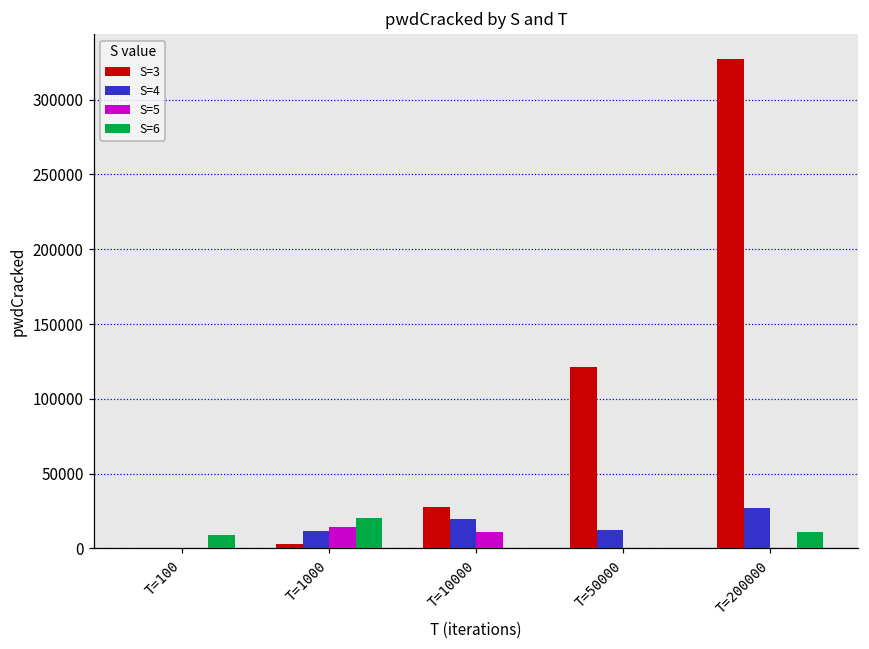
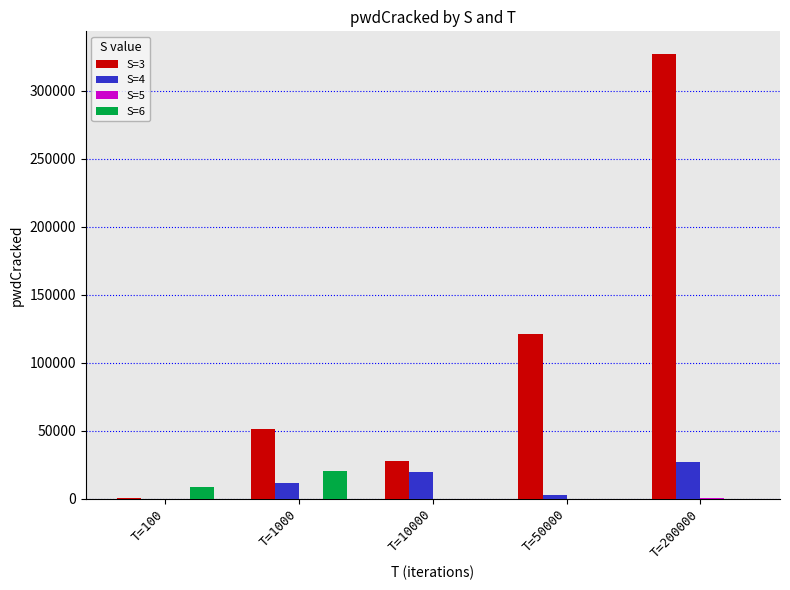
S=3, T=1000: 3000 -> 51000
S=5, T=1000: 14000 -> 0
S=5, T=10000: 11000 -> 0
S=4, T=50000: 12000 -> 3000
S=6, T=200000: 11000 -> 0
